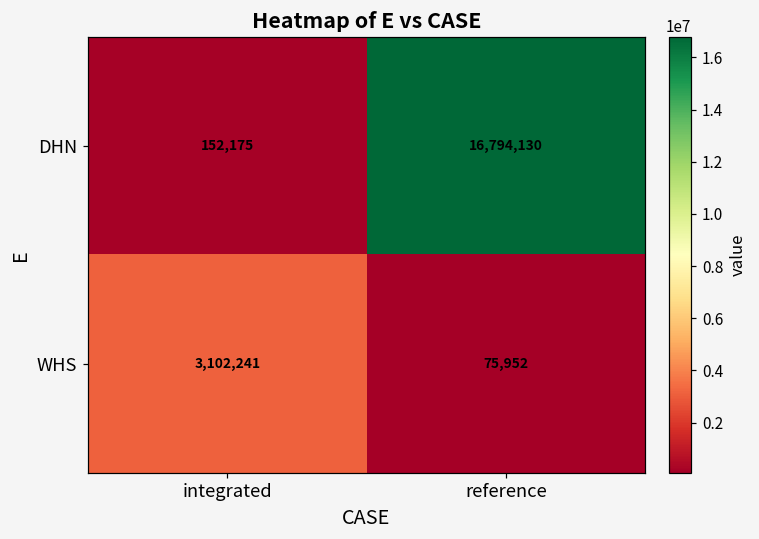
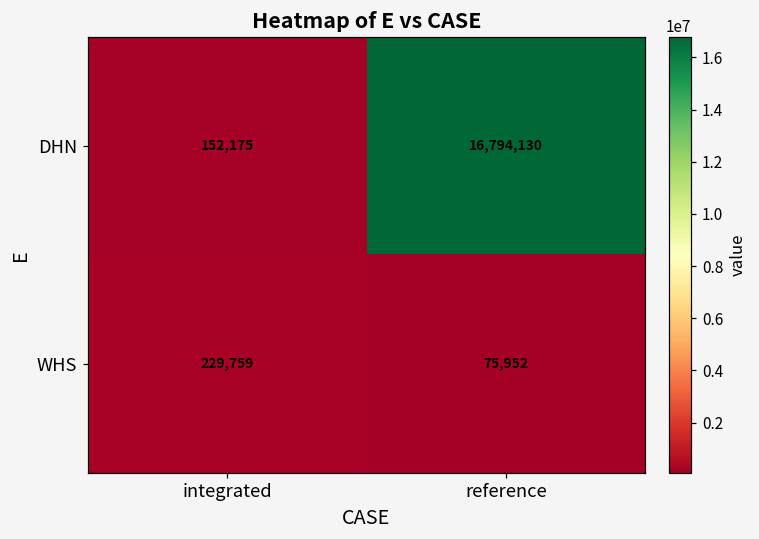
WHS, integrated: 3,102,241 -> 229,759
